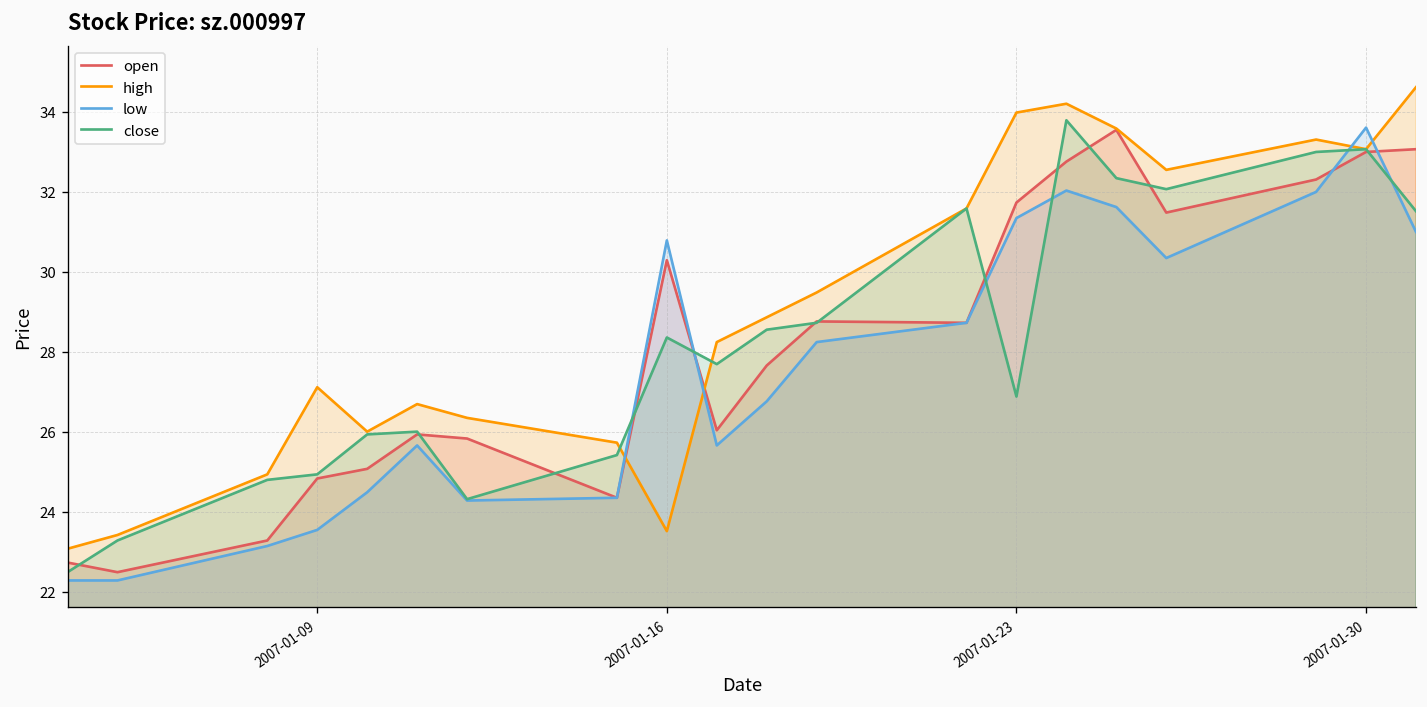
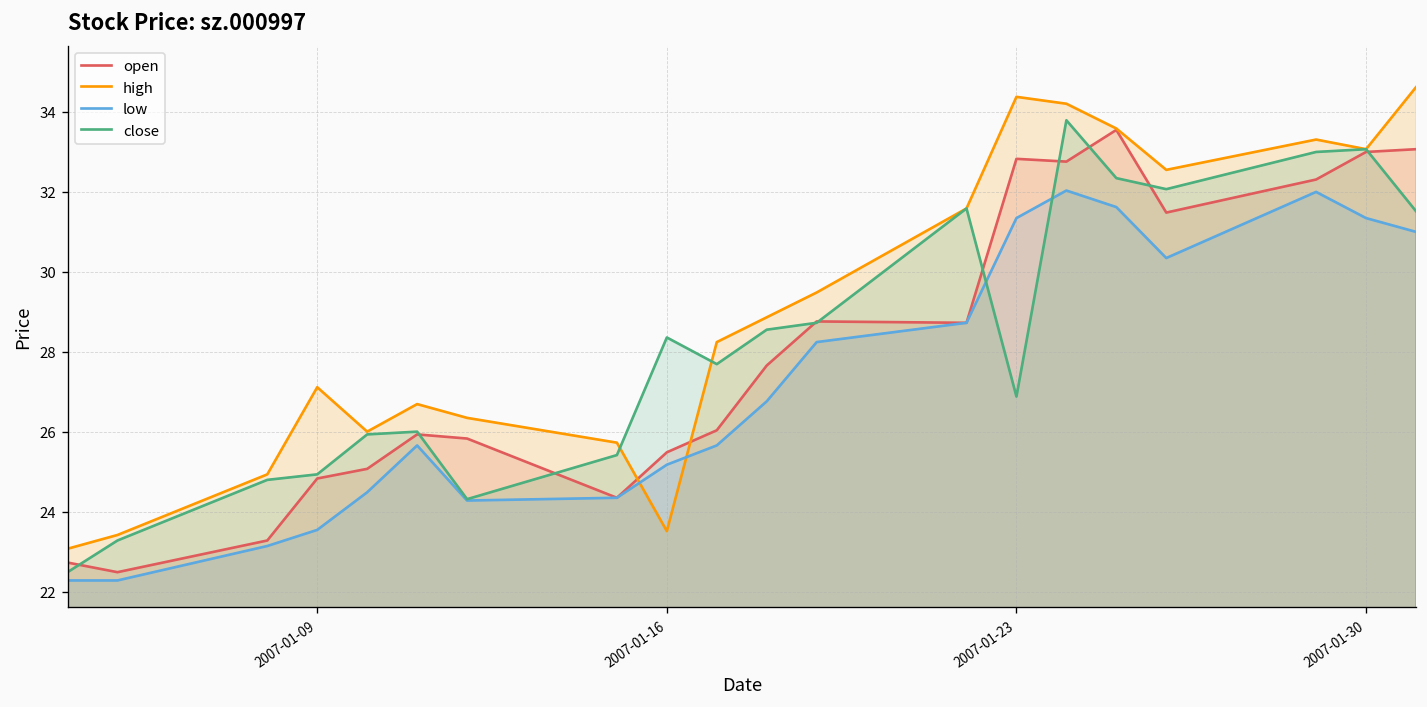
open, 2007-01-16: 30.3 -> 25.5
low, 2007-01-16: 30.8 -> 25.2
open, 2007-01-23: 31.7 -> 32.8
high, 2007-01-23: 34.0 -> 34.4
low, 2007-01-30: 33.6 -> 31.3
